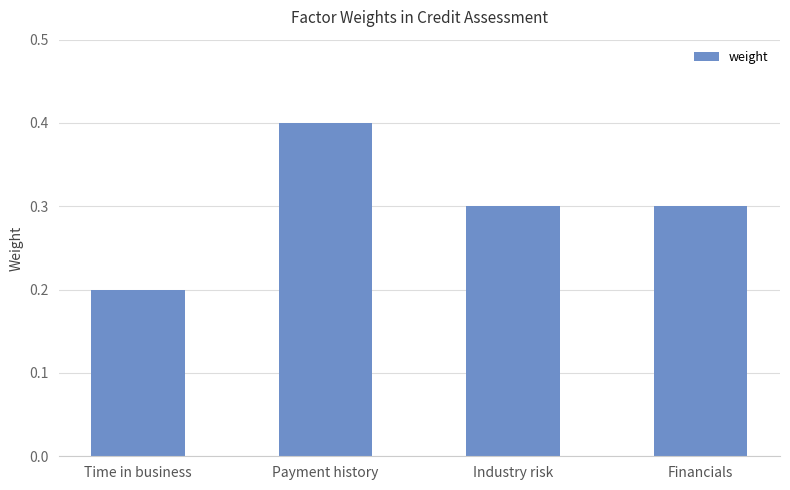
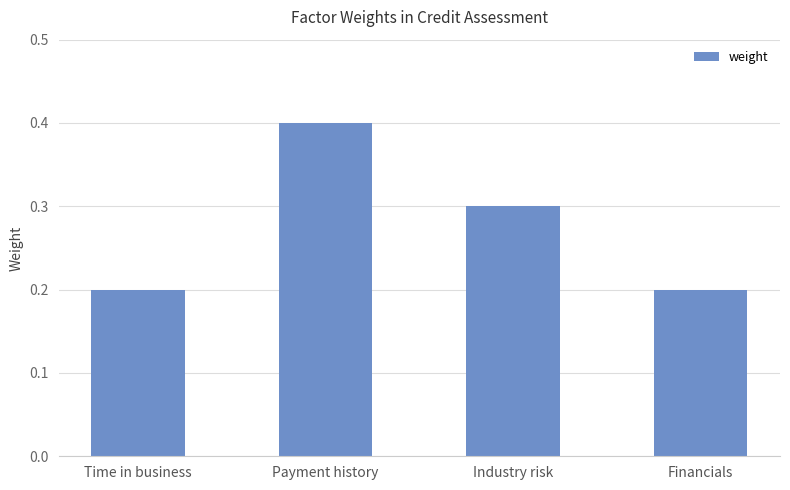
Financials: 0.3 -> 0.2
